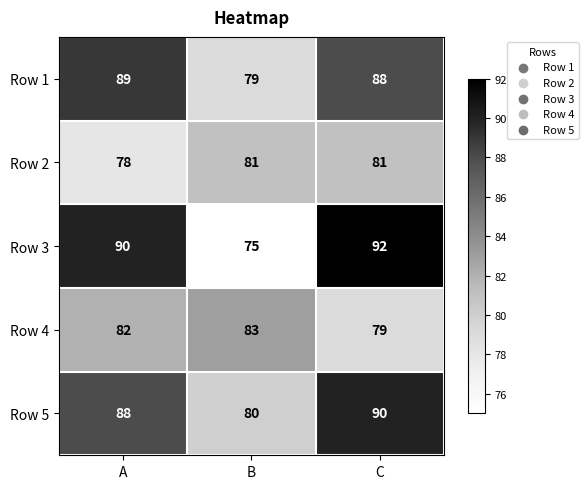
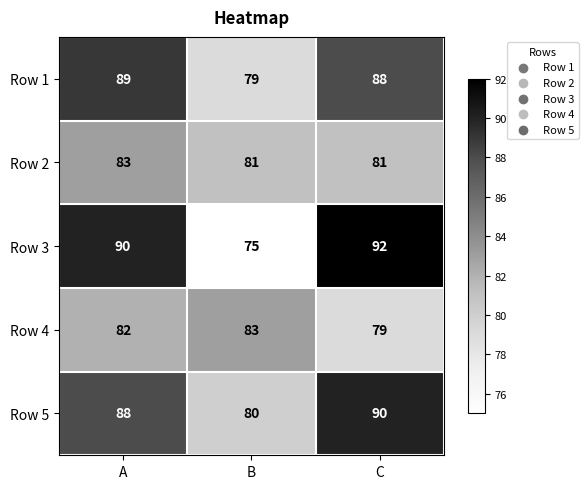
Row 2, A: 78 -> 83
